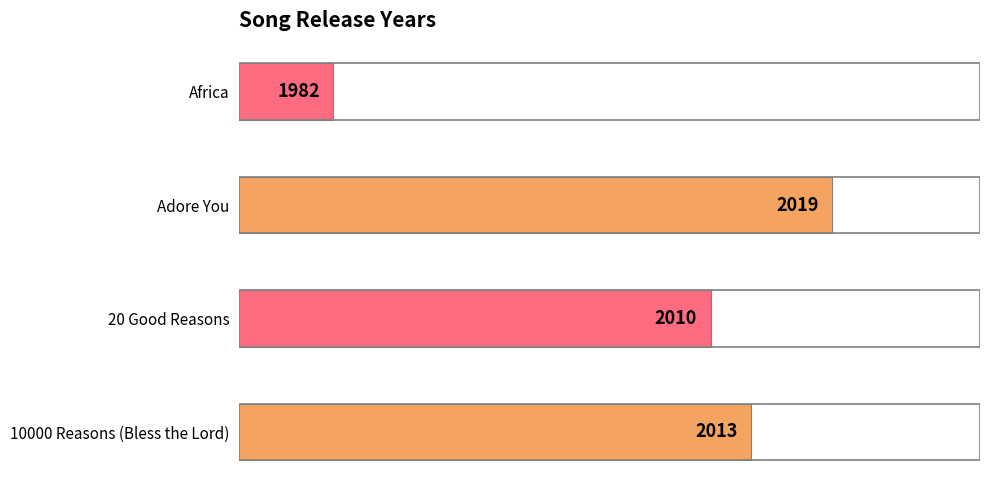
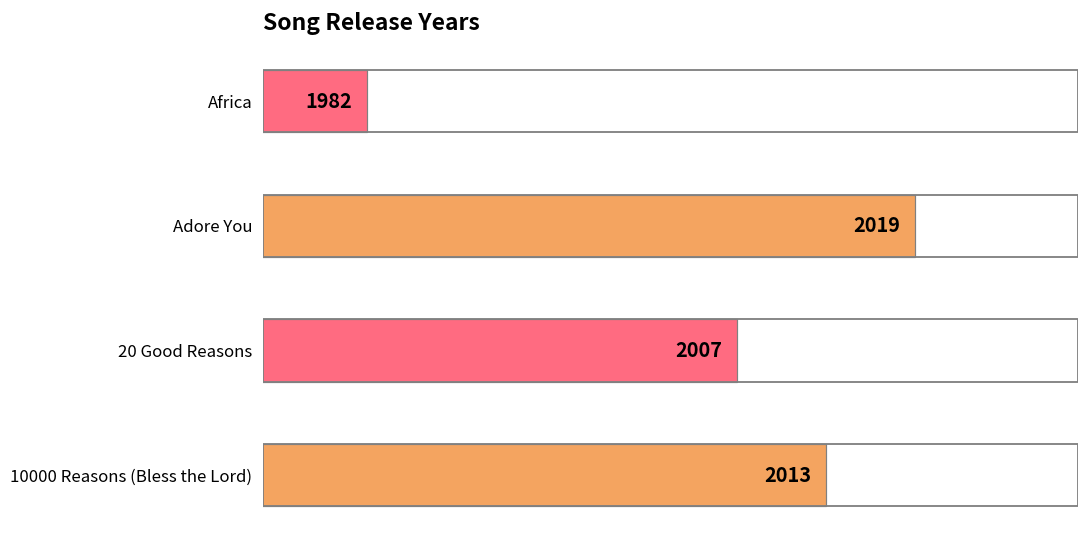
20 Good Reasons: 2010 -> 2007
